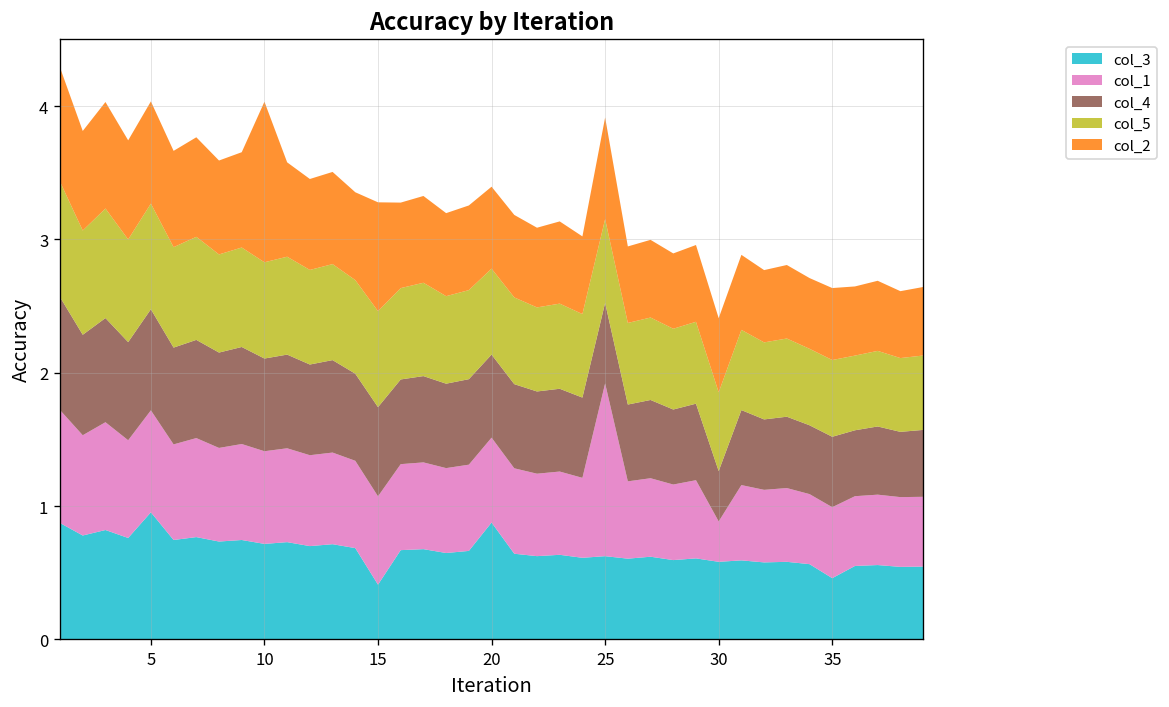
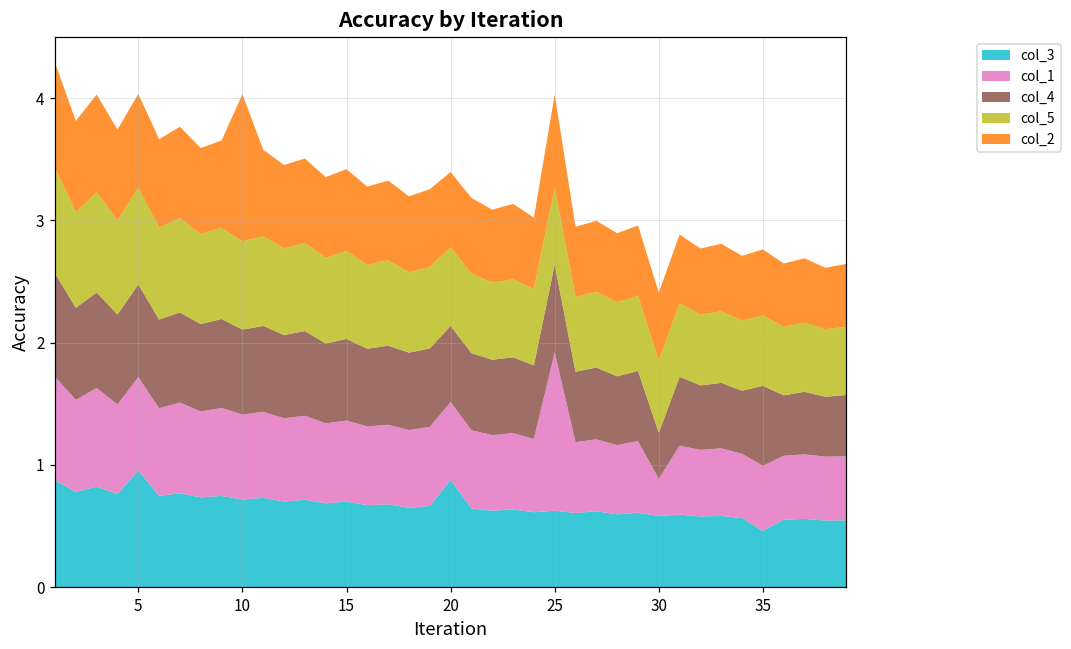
col_3, 15: 0.41 -> 0.70
col_2, 15: 0.82 -> 0.67
col_4, 25: 0.60 -> 0.72
col_4, 35: 0.53 -> 0.65
